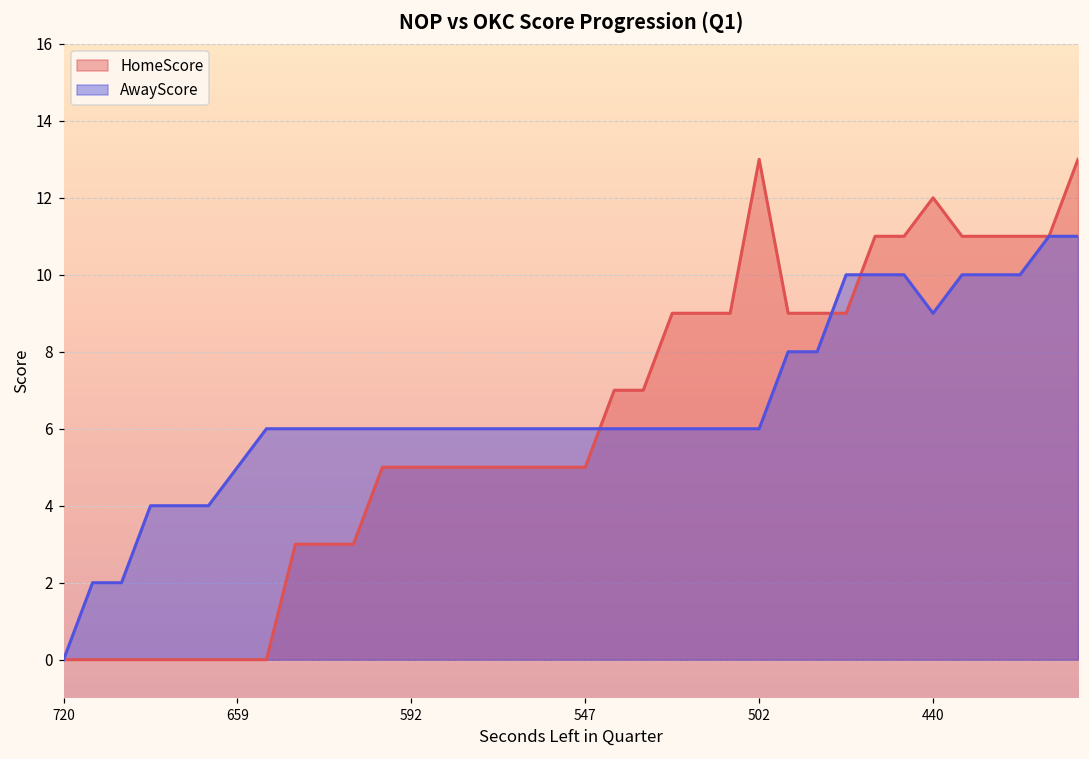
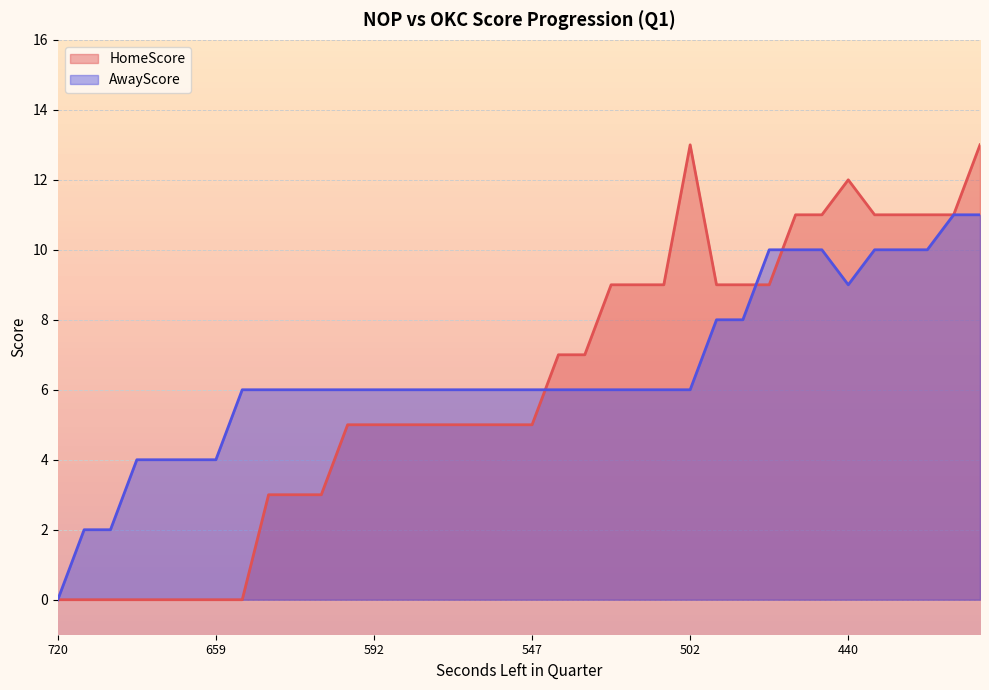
AwayScore, 659: 5 -> 4
